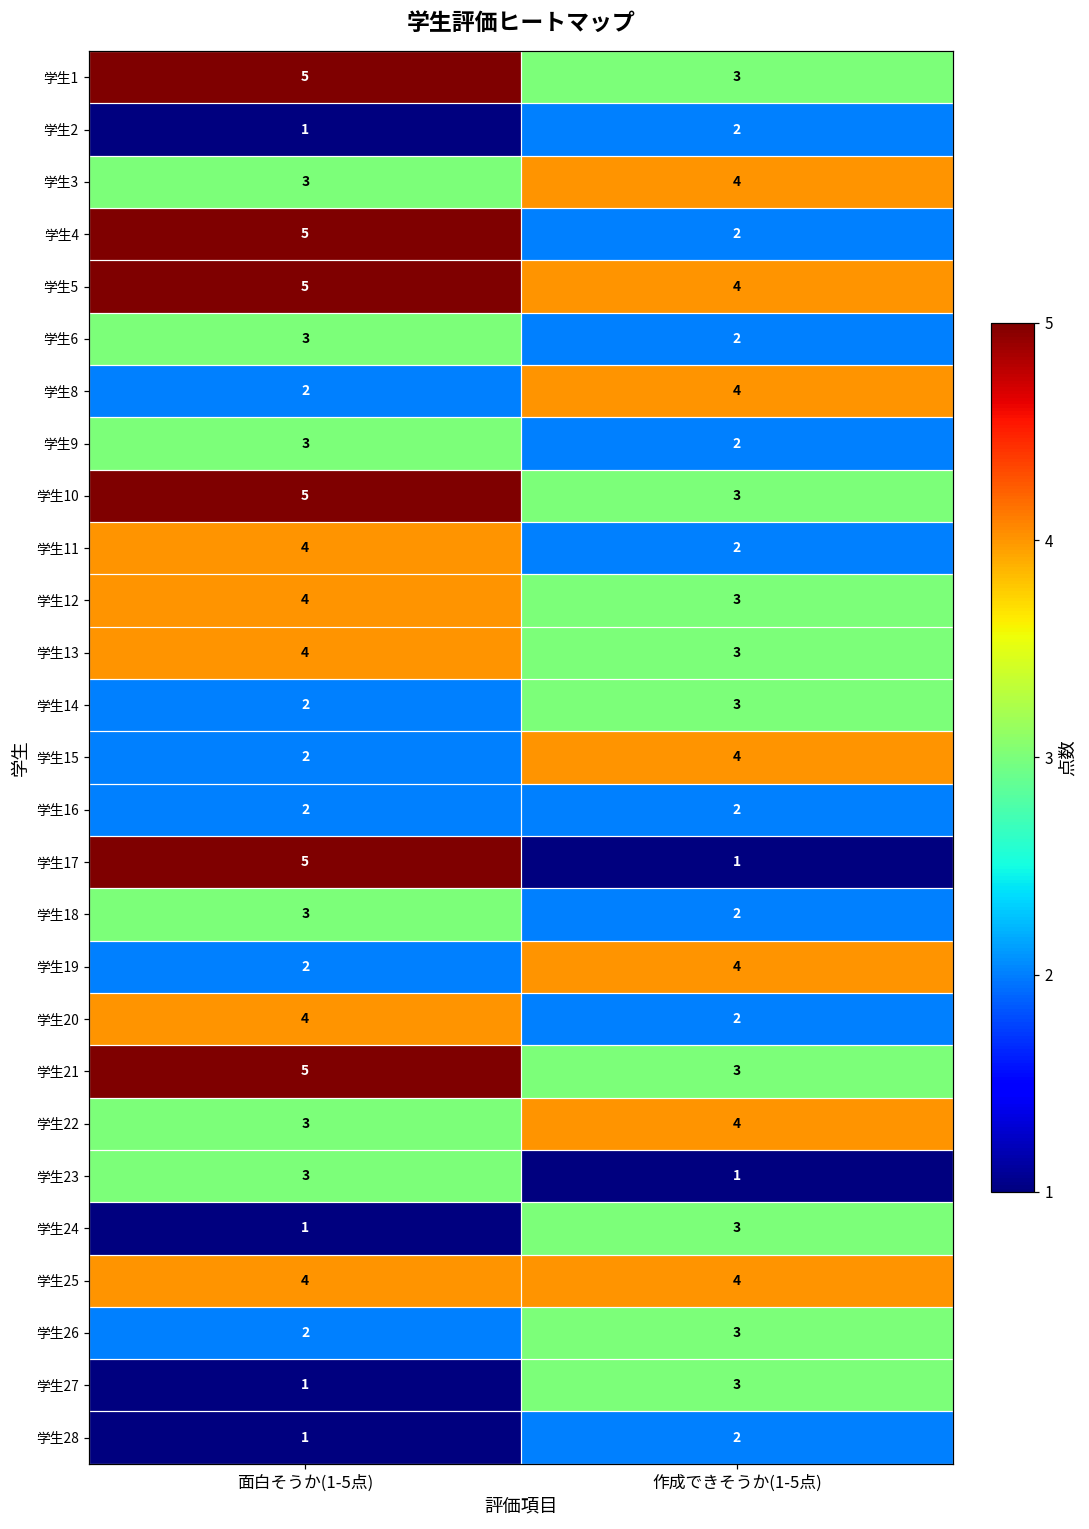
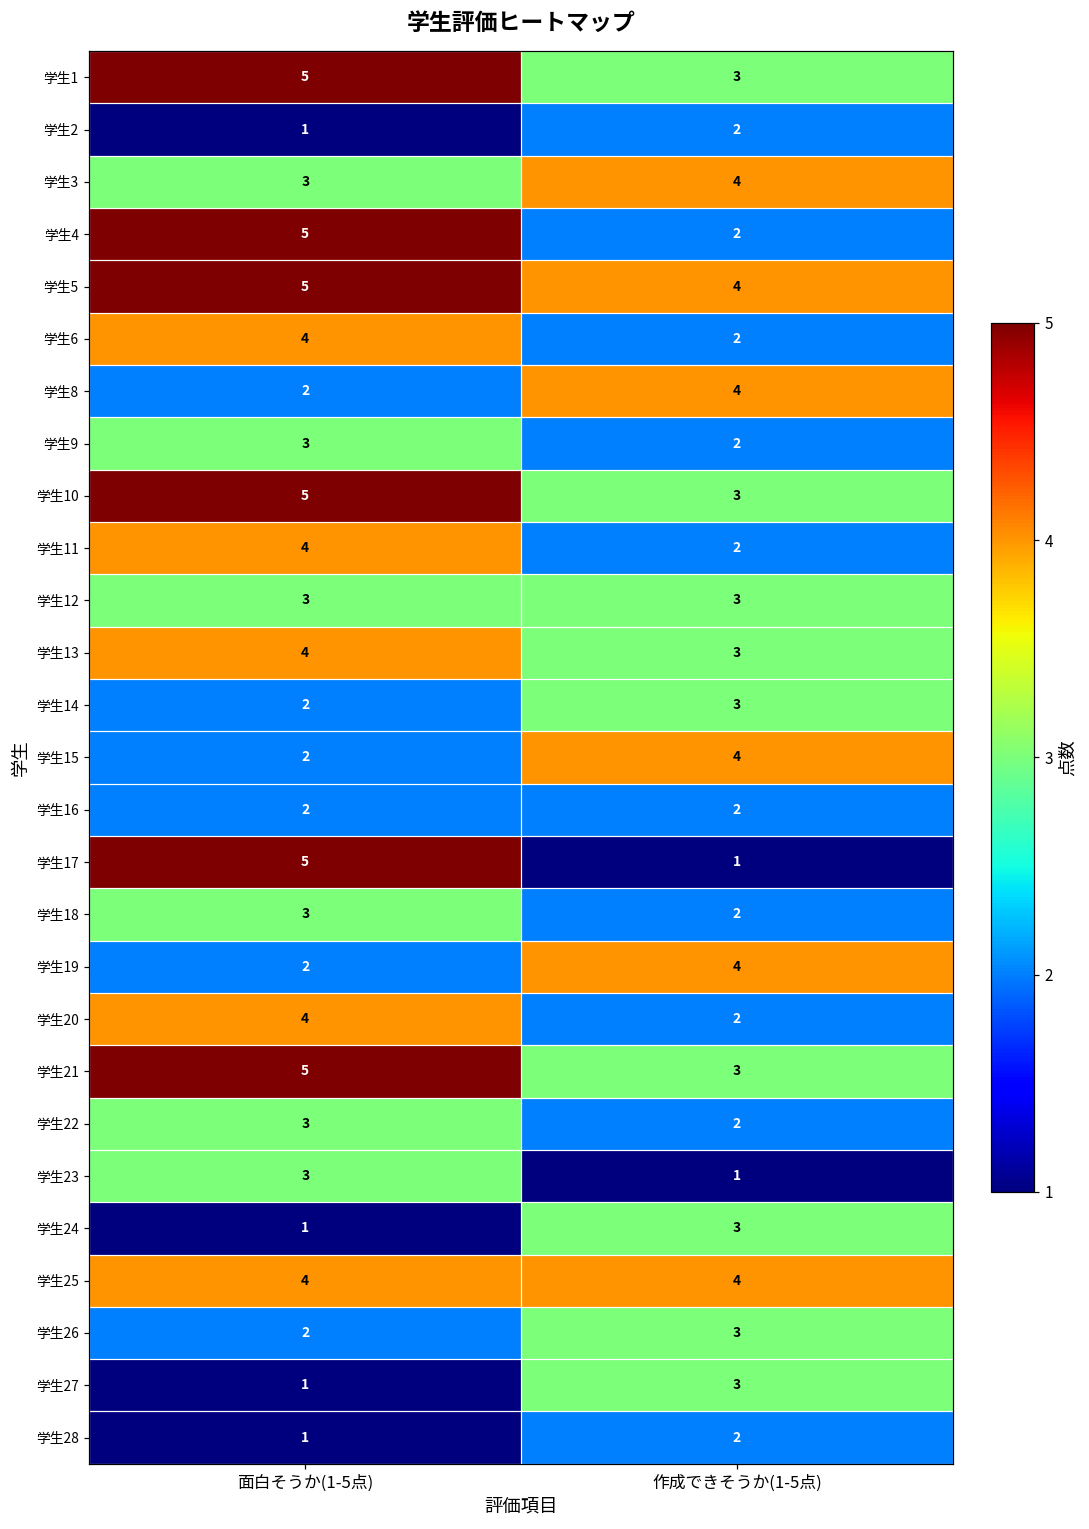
学生6, 面白そうか(1-5点): 3 -> 4
学生12, 面白そうか(1-5点): 4 -> 3
学生22, 作成できそうか(1-5点): 4 -> 2
